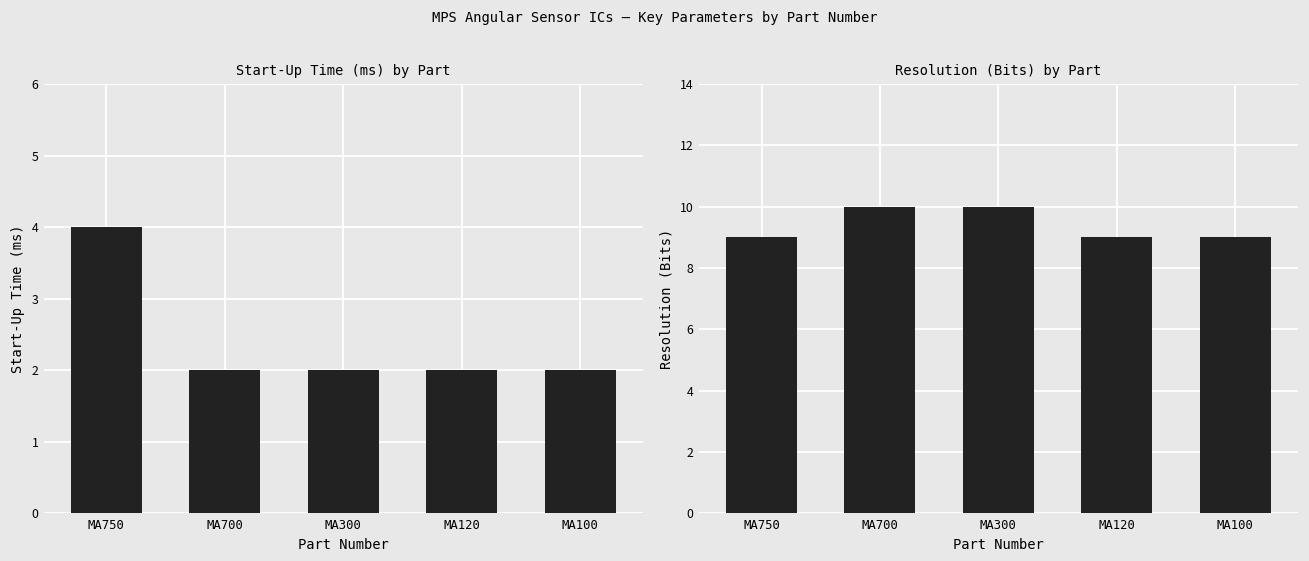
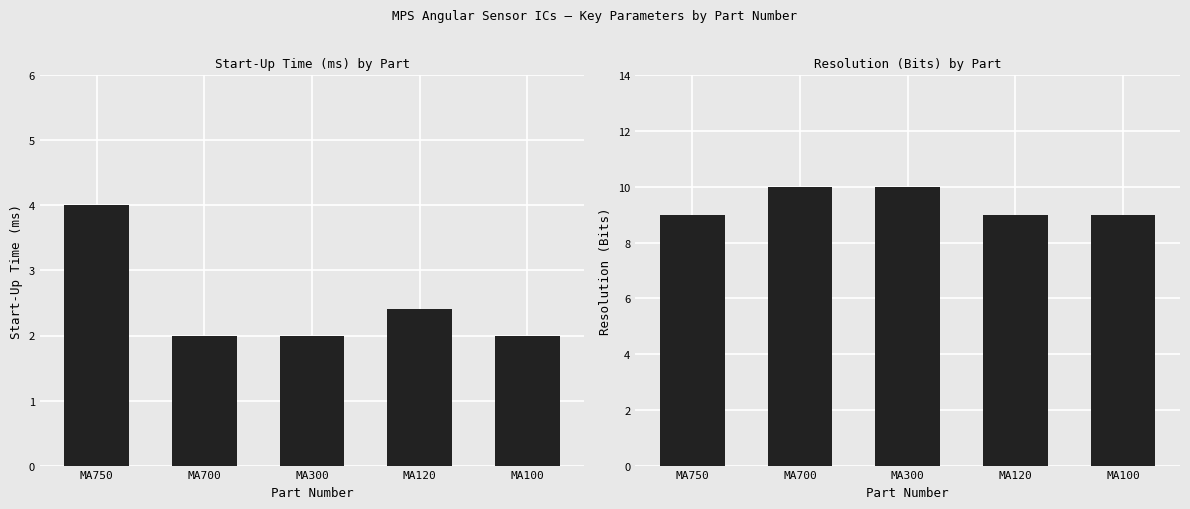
Start-Up Time (ms) by Part, MA120: 2.0 -> 2.4
